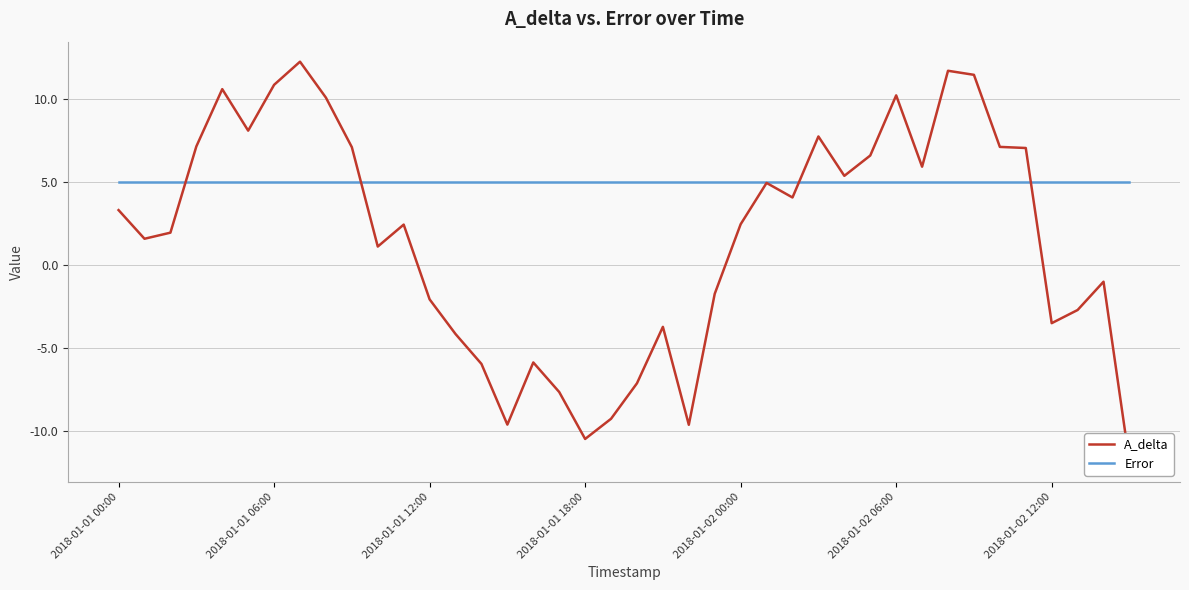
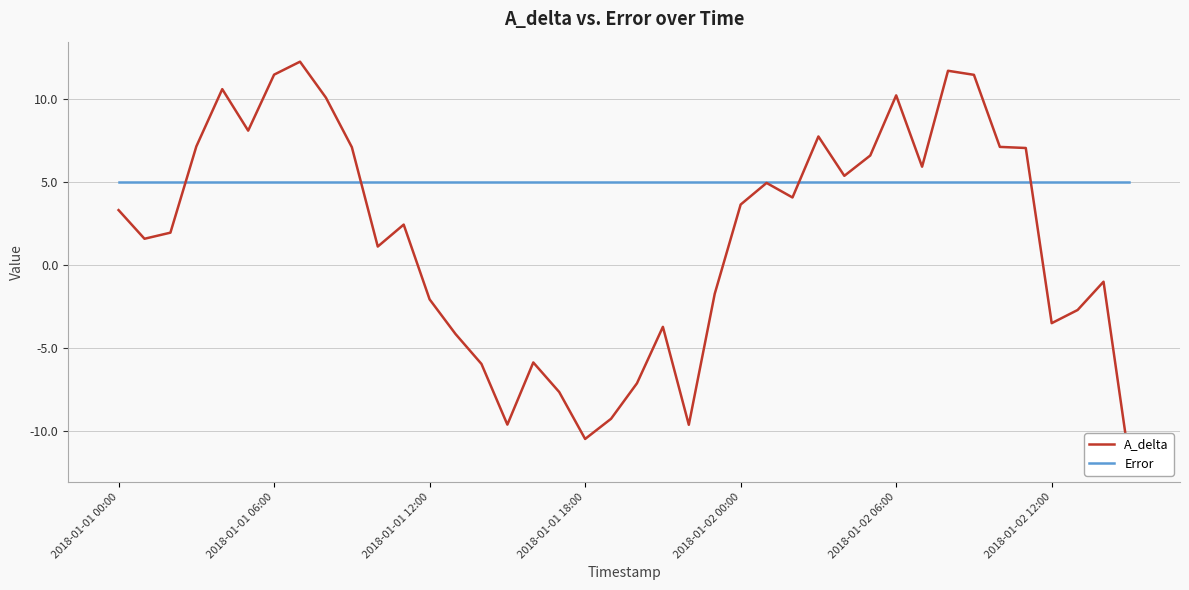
A_delta, 2018-01-01 06:00: 10.9 -> 11.5
A_delta, 2018-01-02 00:00: 2.5 -> 3.7
